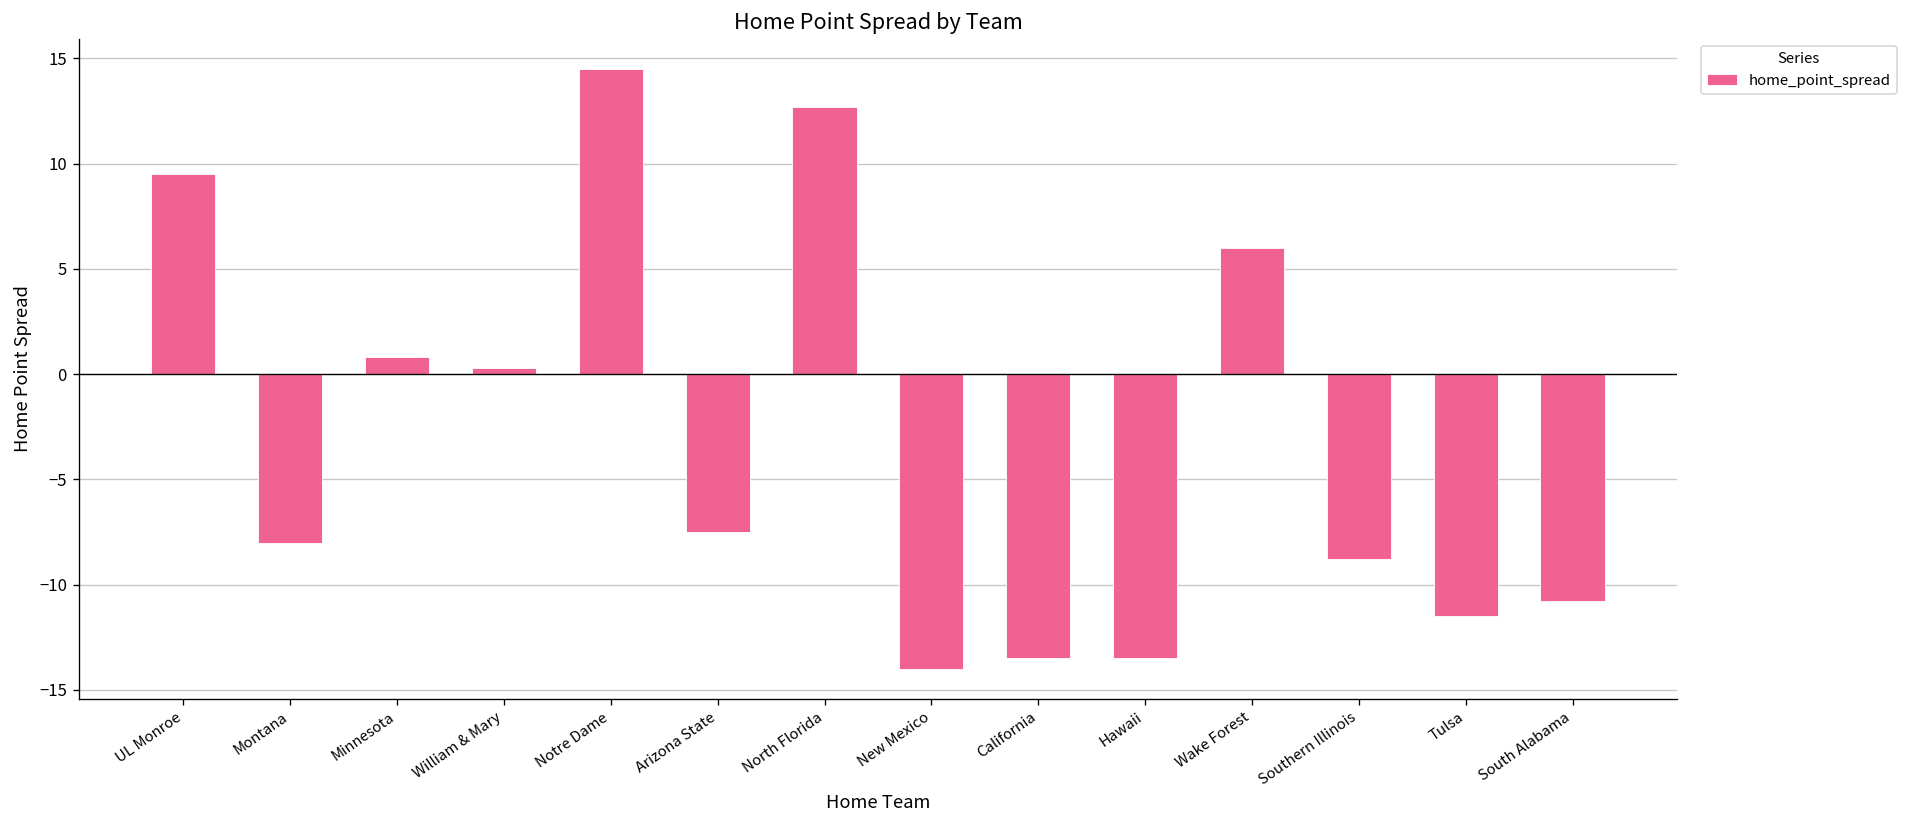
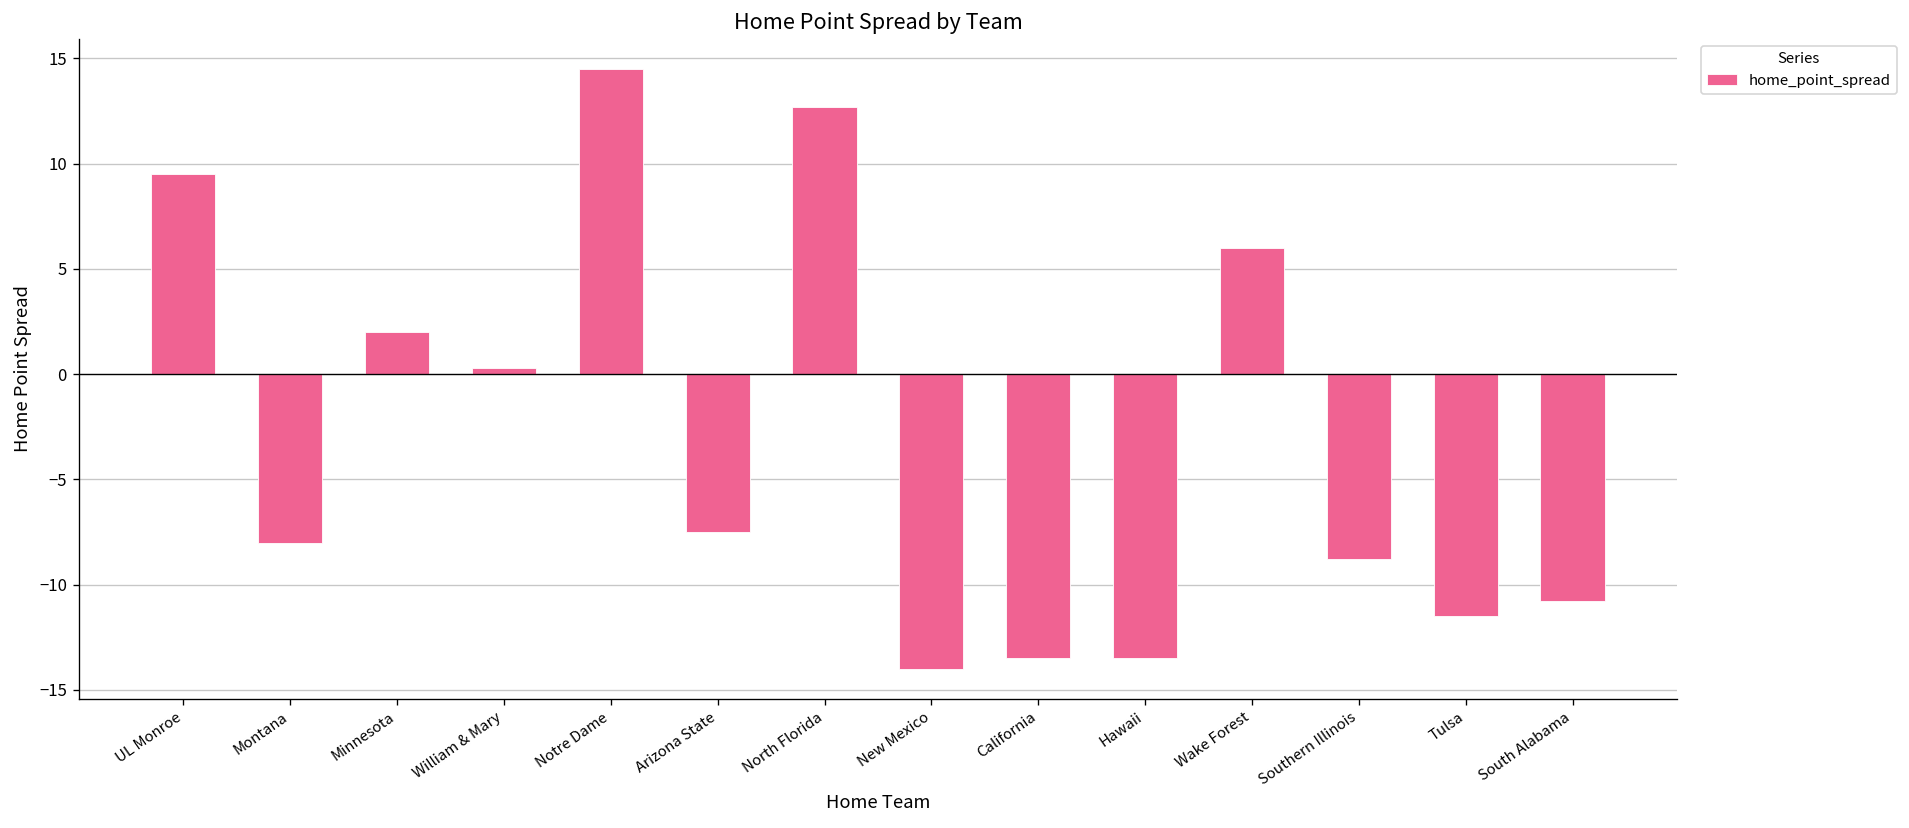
Minnesota: 0.8 -> 2.0
